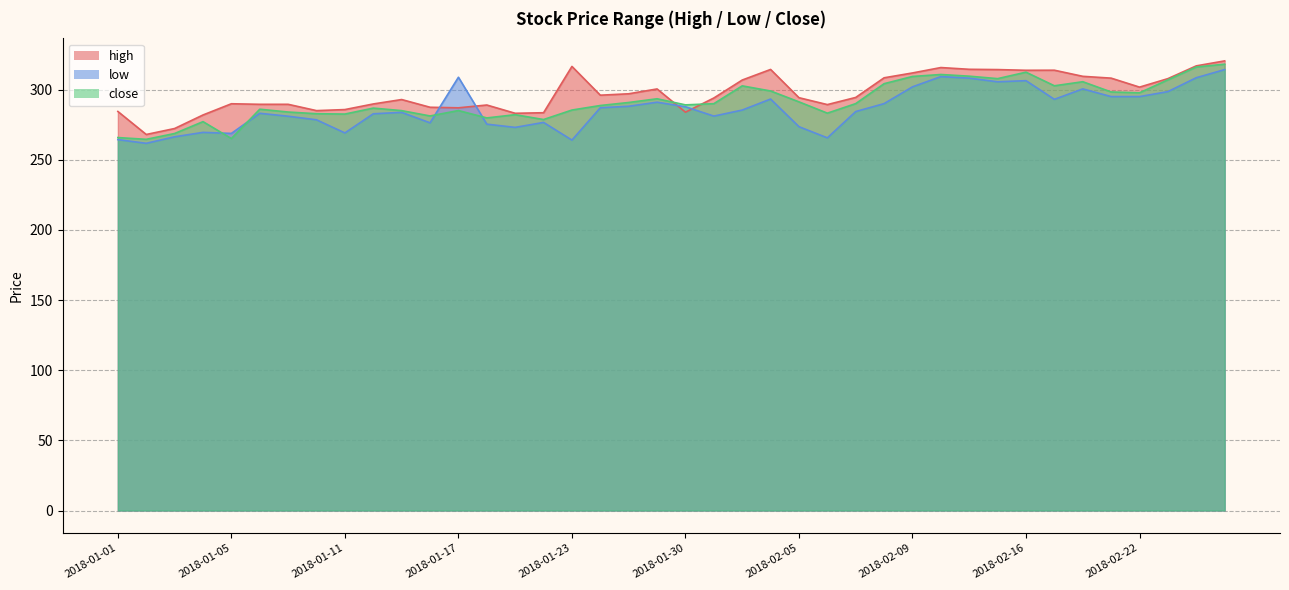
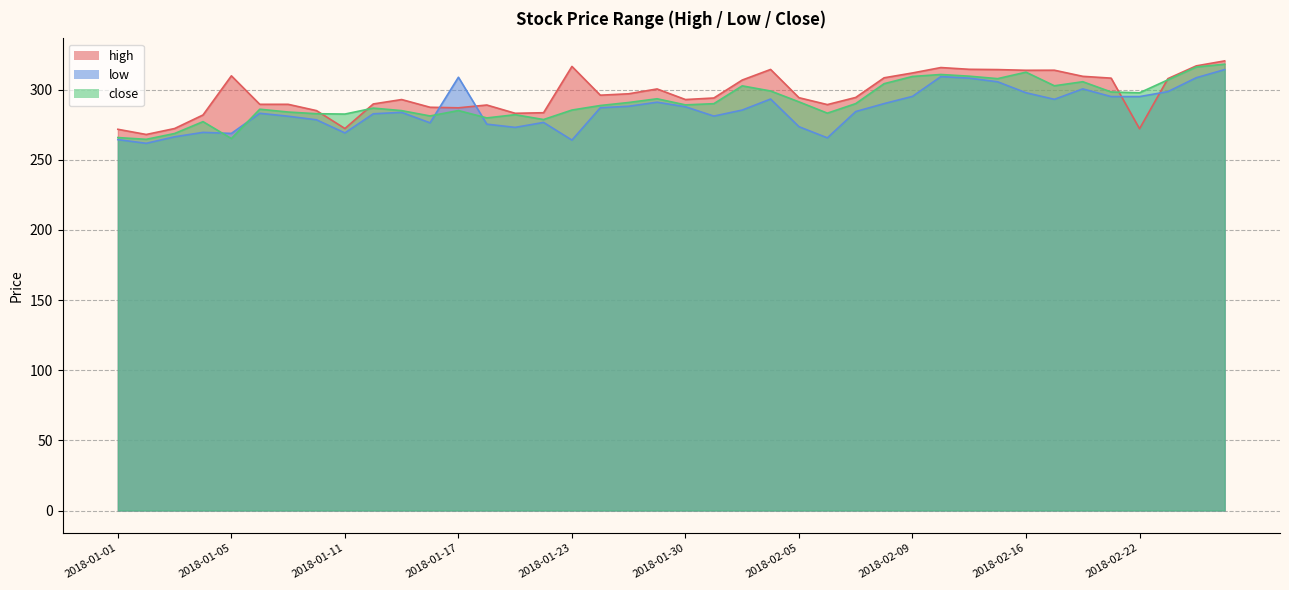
high, 2018-01-01: 284 -> 272
high, 2018-01-05: 290 -> 310
high, 2018-01-11: 286 -> 272
high, 2018-01-30: 284 -> 293
low, 2018-02-09: 302 -> 295
low, 2018-02-16: 306 -> 298
high, 2018-02-22: 302 -> 272
